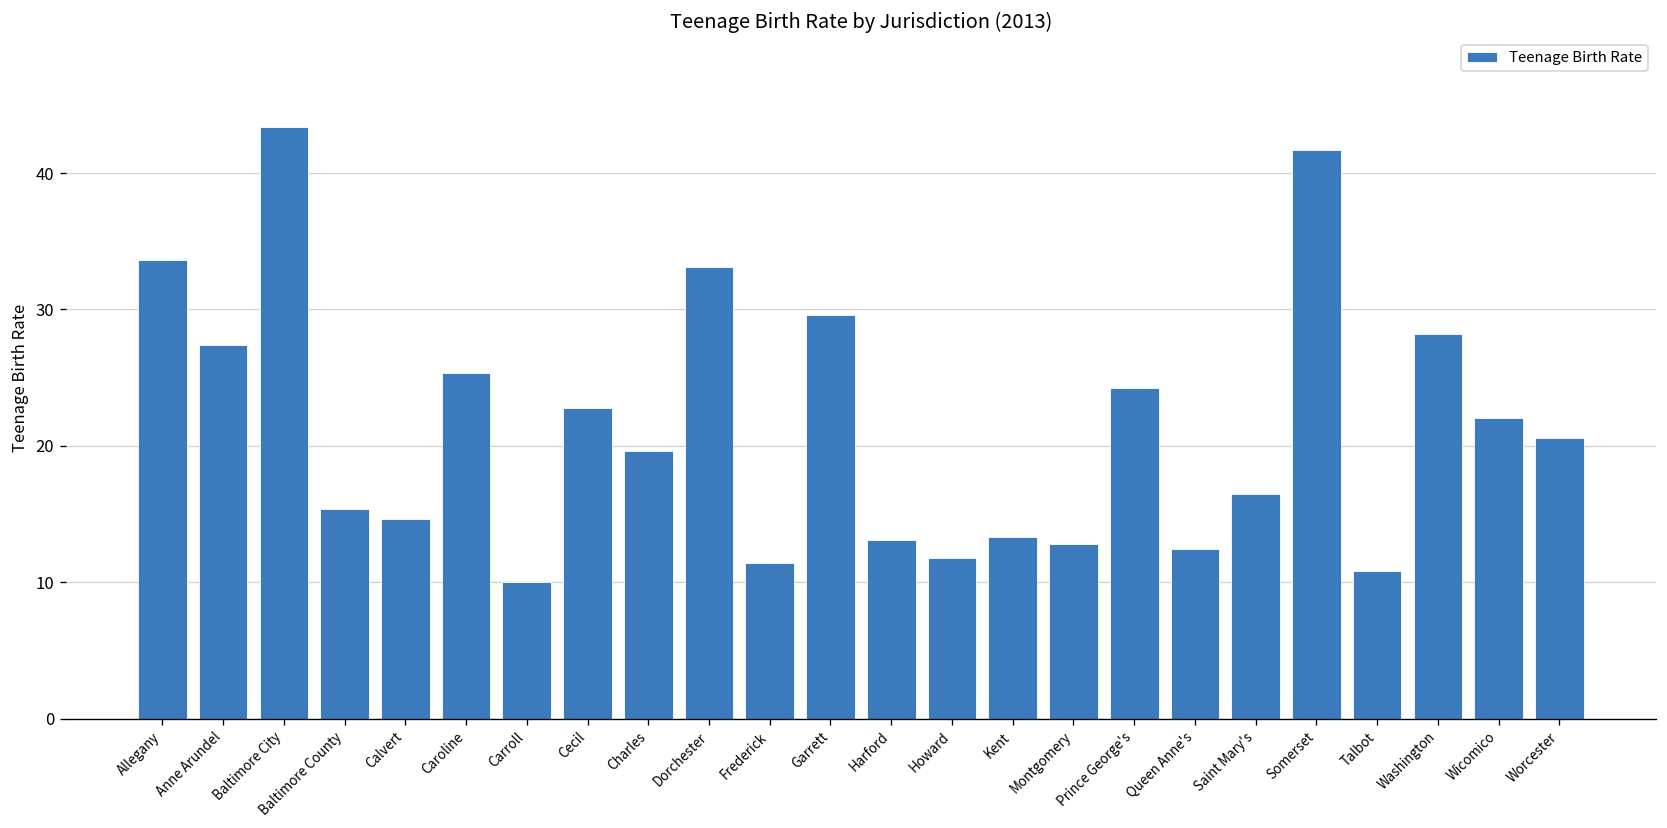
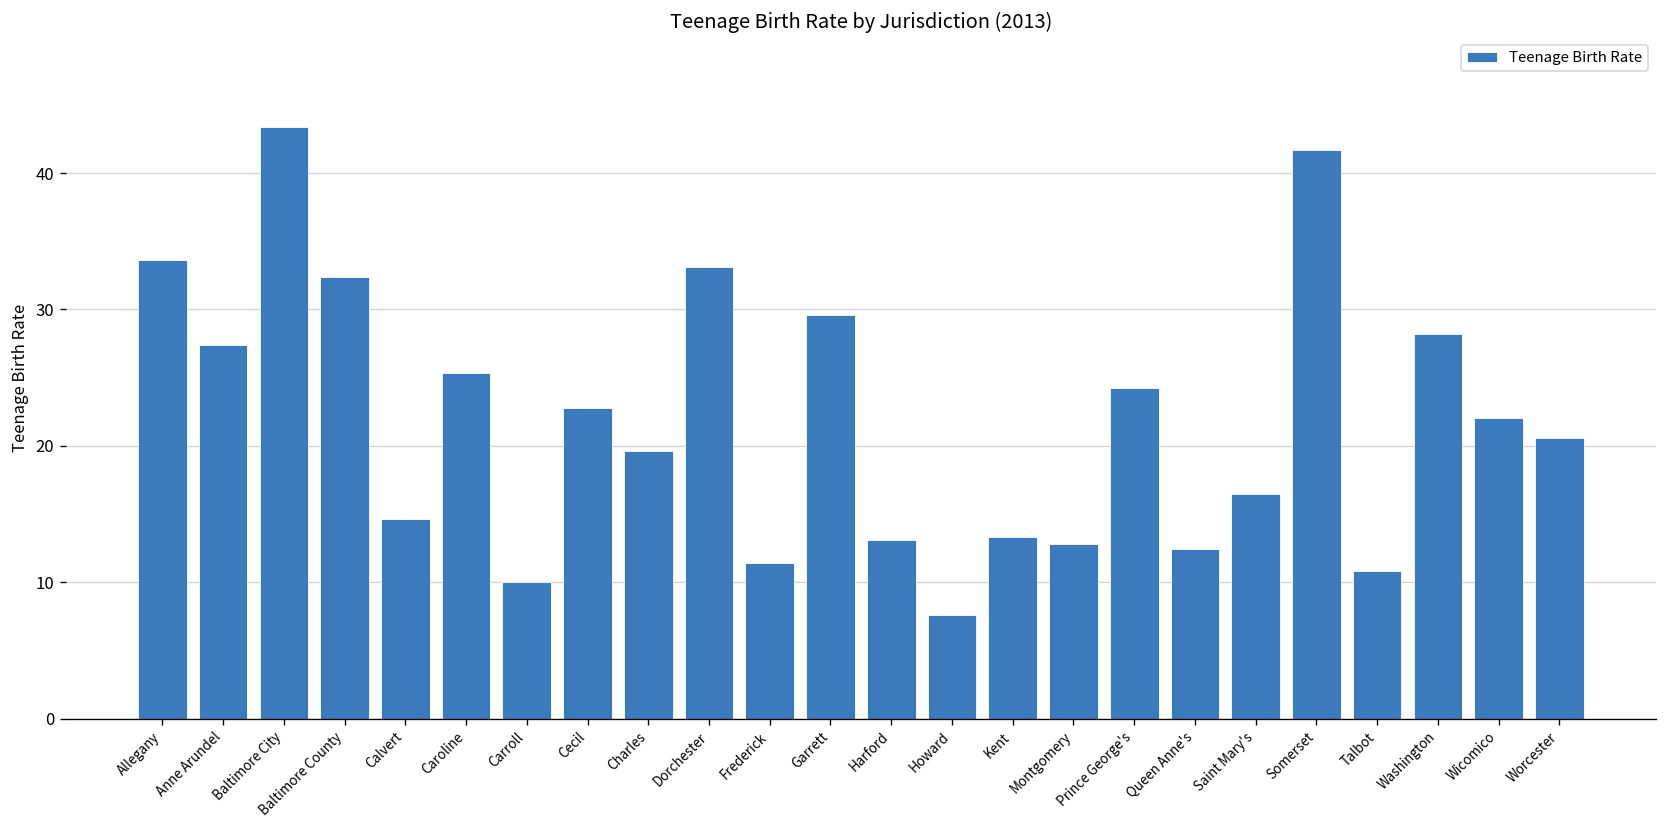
Baltimore County: 15.4 -> 32.4
Howard: 11.8 -> 7.6
